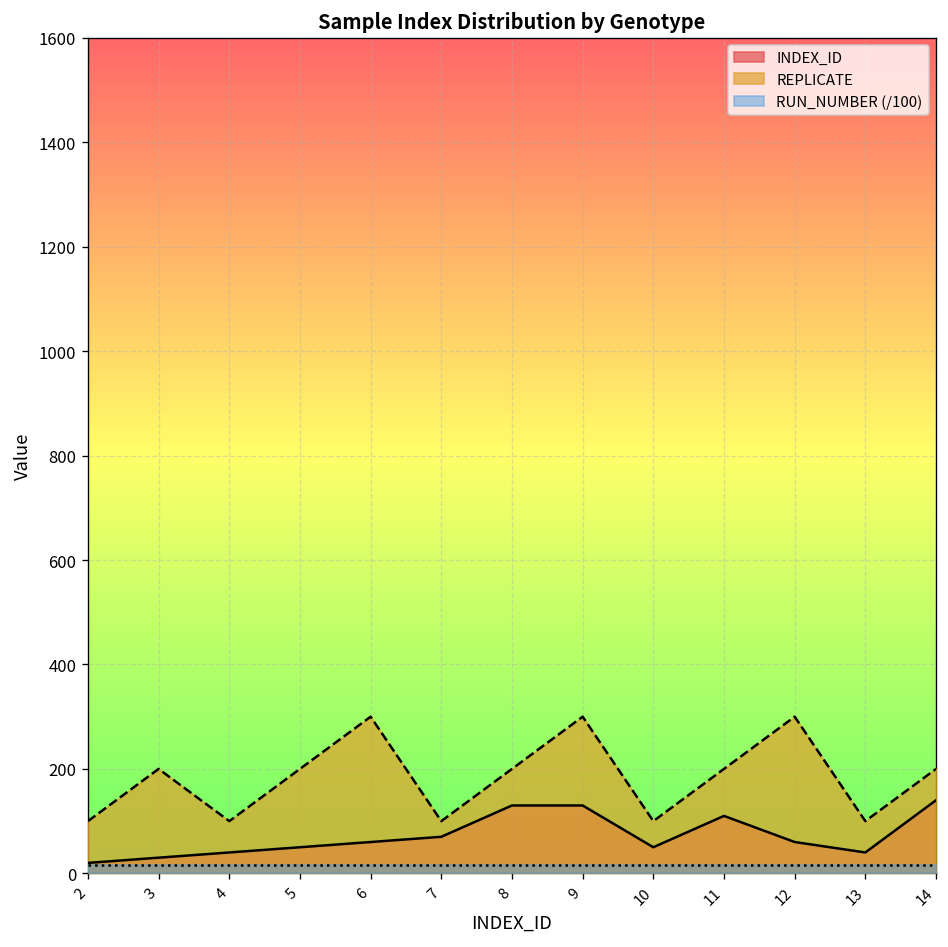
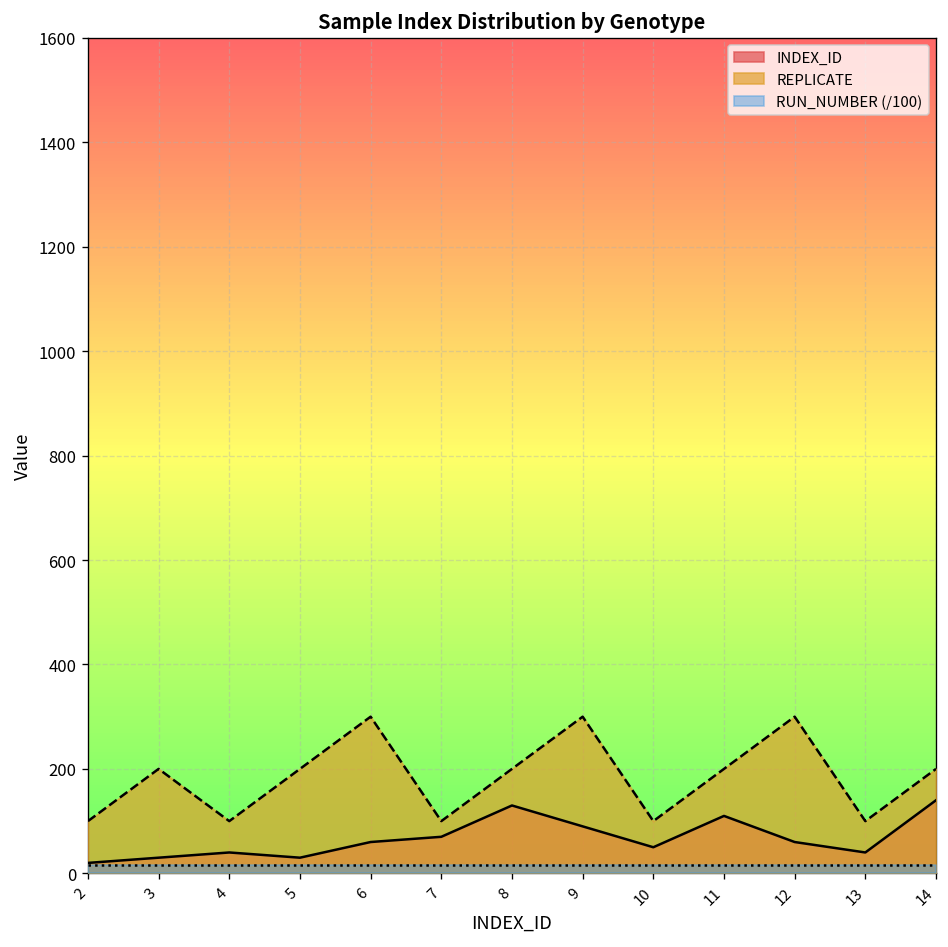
INDEX_ID, 5: 50 -> 30
INDEX_ID, 9: 130 -> 90
